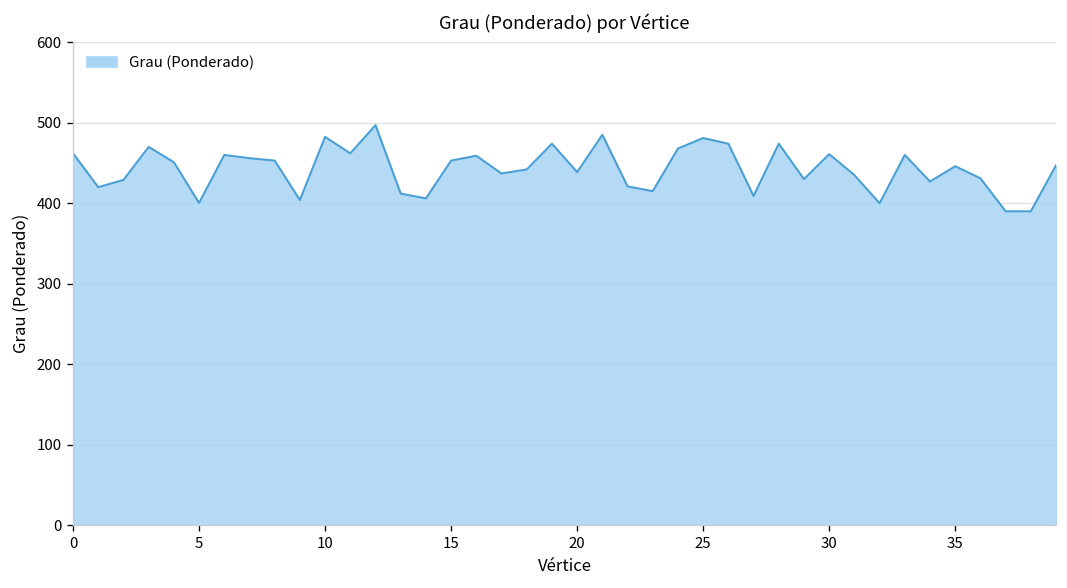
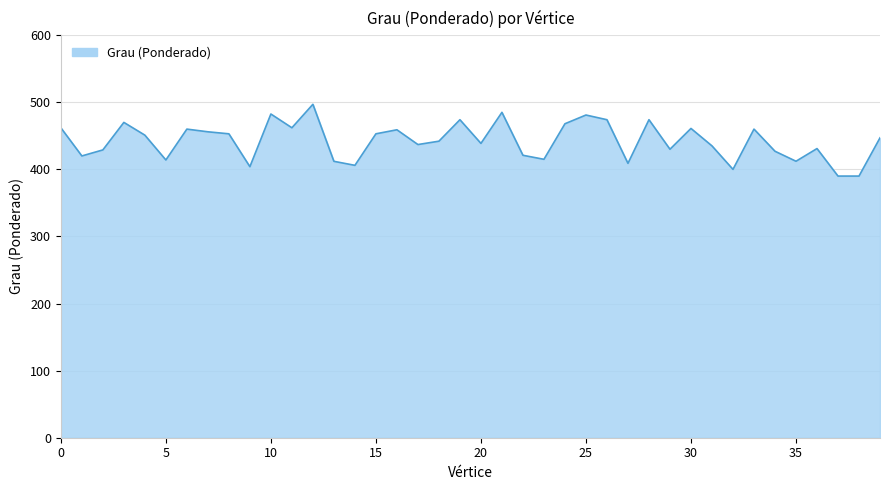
5: 400 -> 410
35: 450 -> 410
